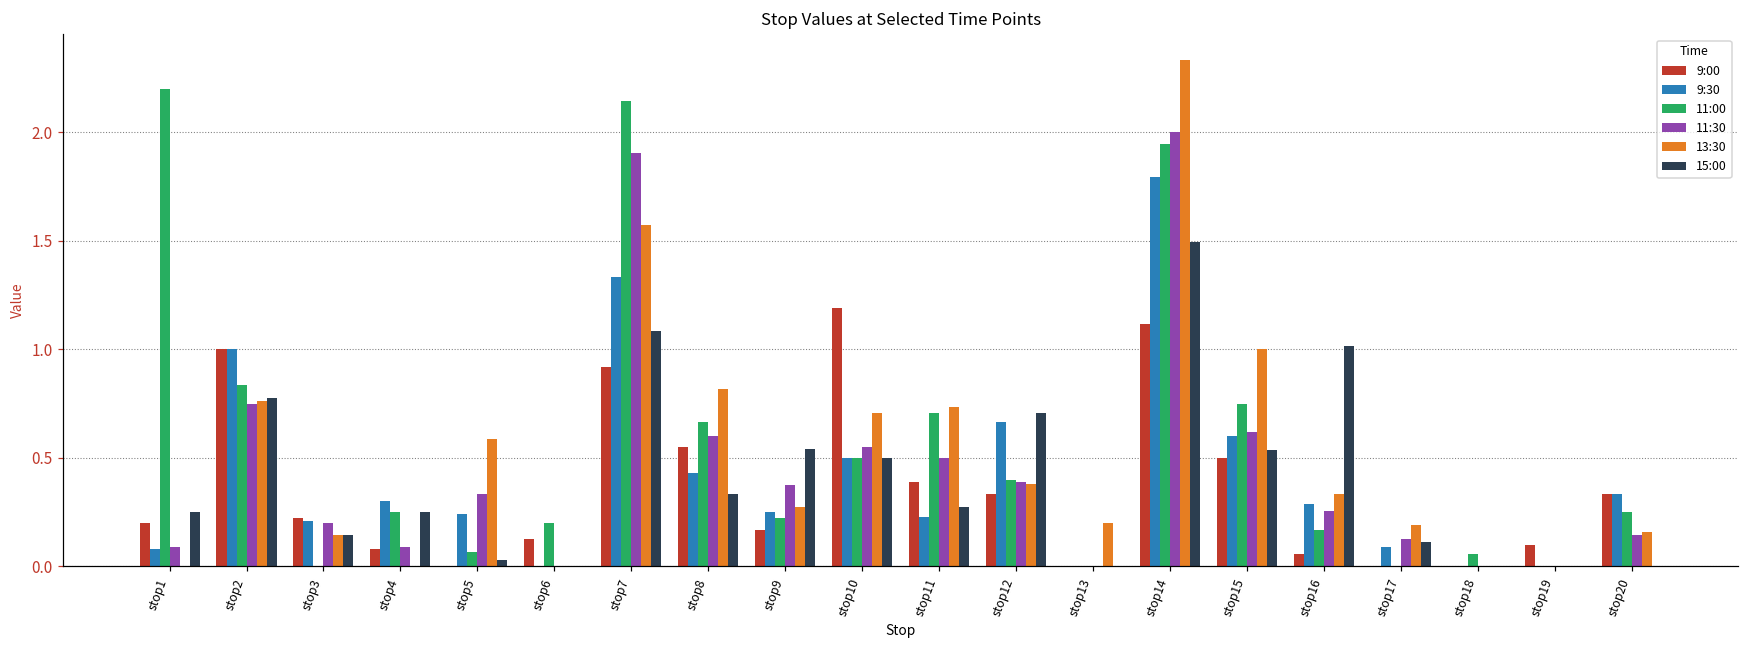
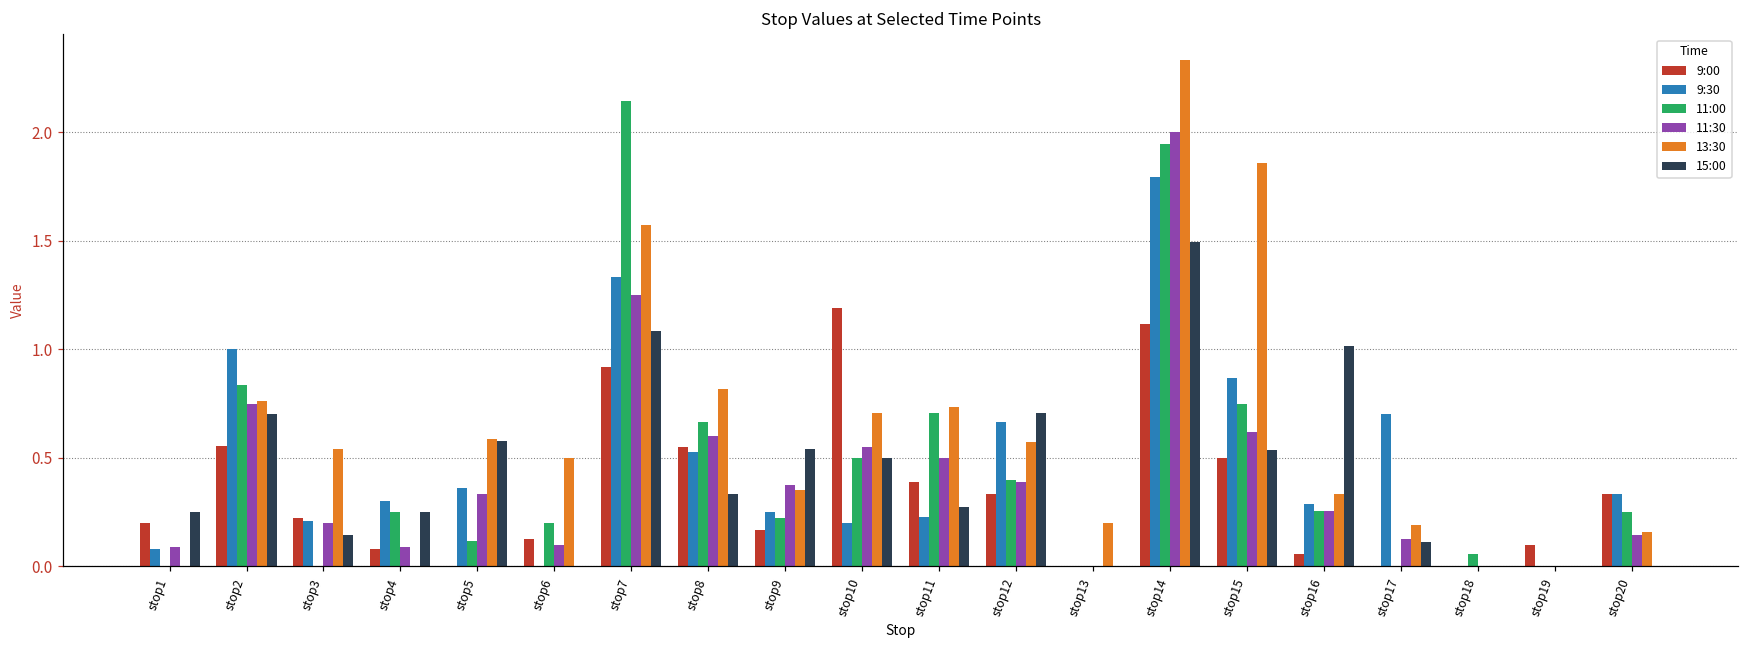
11:00, stop1: 2.2 -> 0.0
9:00, stop2: 1.00 -> 0.56
15:00, stop2: 0.78 -> 0.70
13:30, stop3: 0.14 -> 0.54
9:30, stop5: 0.24 -> 0.36
11:00, stop5: 0.06 -> 0.12
15:00, stop5: 0.03 -> 0.58
11:30, stop6: 0.0 -> 0.1
13:30, stop6: 0.0 -> 0.5
11:30, stop7: 1.91 -> 1.25
9:30, stop8: 0.43 -> 0.53
13:30, stop9: 0.27 -> 0.35
9:30, stop10: 0.5 -> 0.2
13:30, stop12: 0.38 -> 0.57
9:30, stop15: 0.60 -> 0.87
13:30, stop15: 1.00 -> 1.86
11:00, stop16: 0.17 -> 0.25
9:30, stop17: 0.09 -> 0.70
